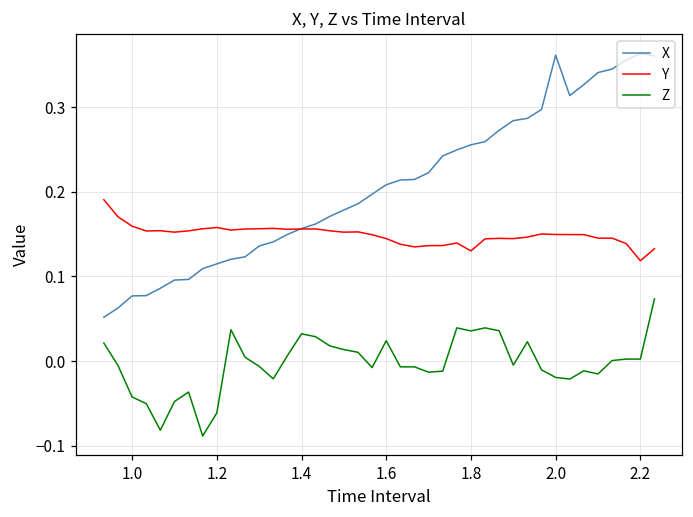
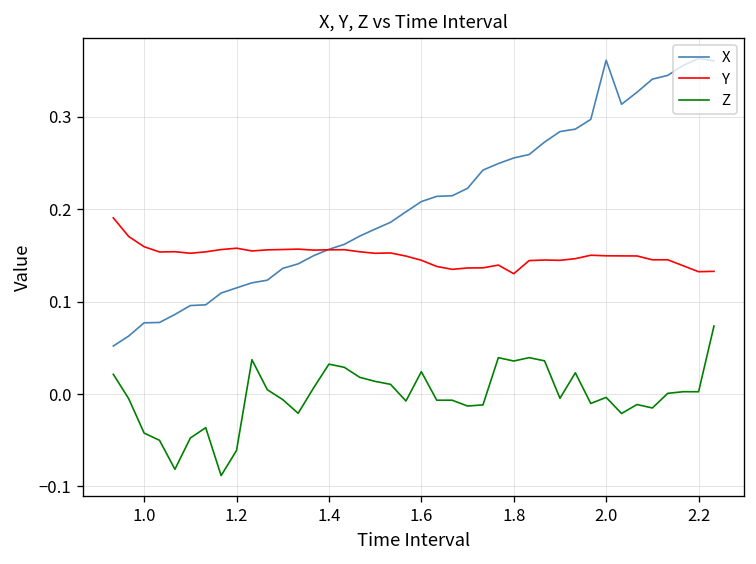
Z, 2.0: -0.02 -> 0.00
Y, 2.2: 0.12 -> 0.13
